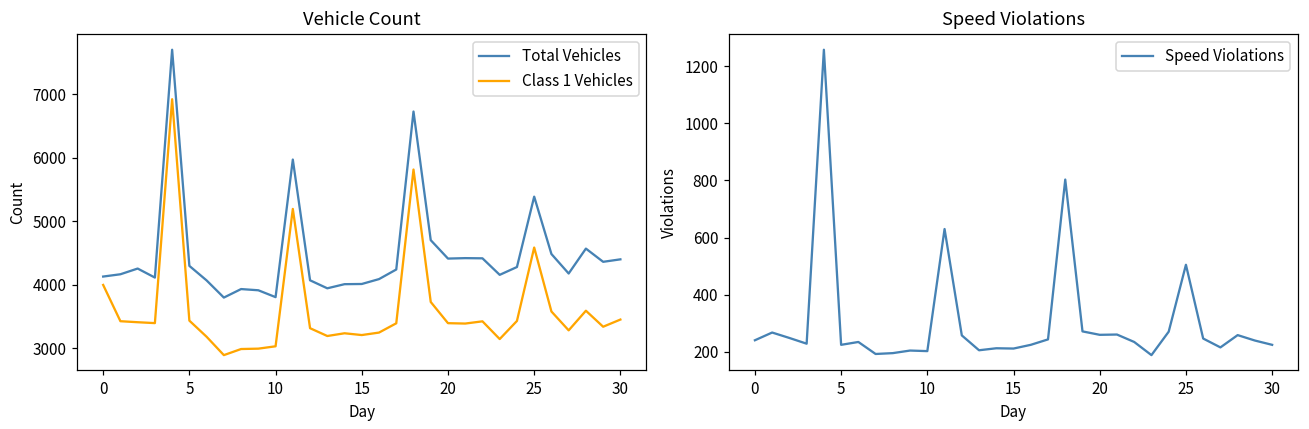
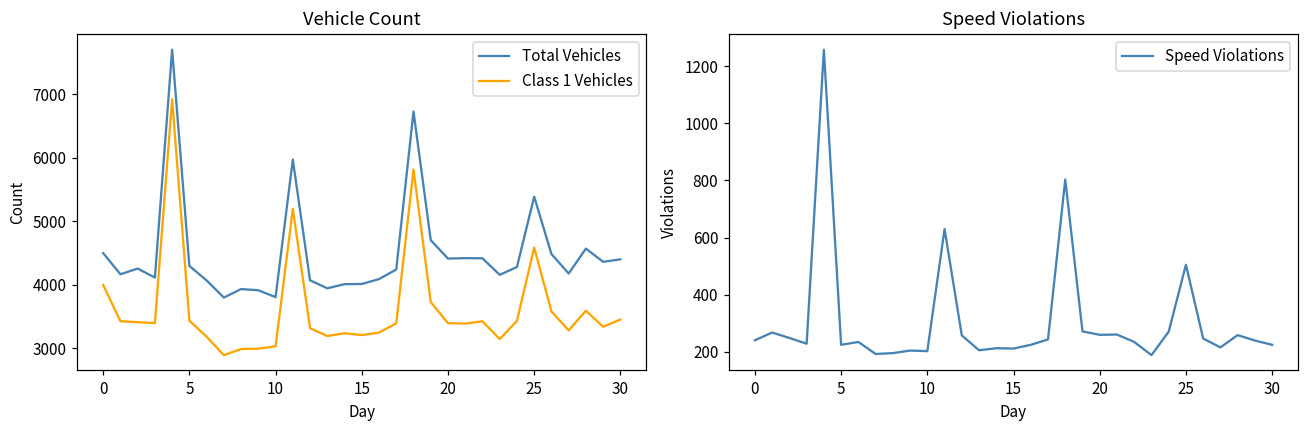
Vehicle Count, Total Vehicles, 0: 4100 -> 4500
